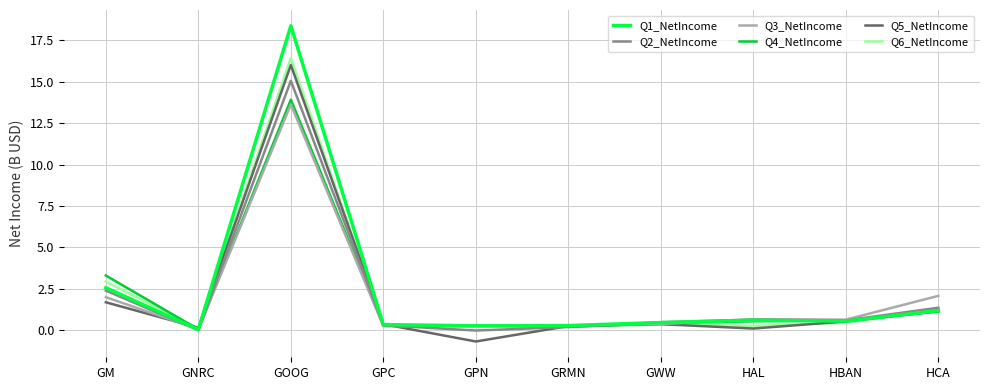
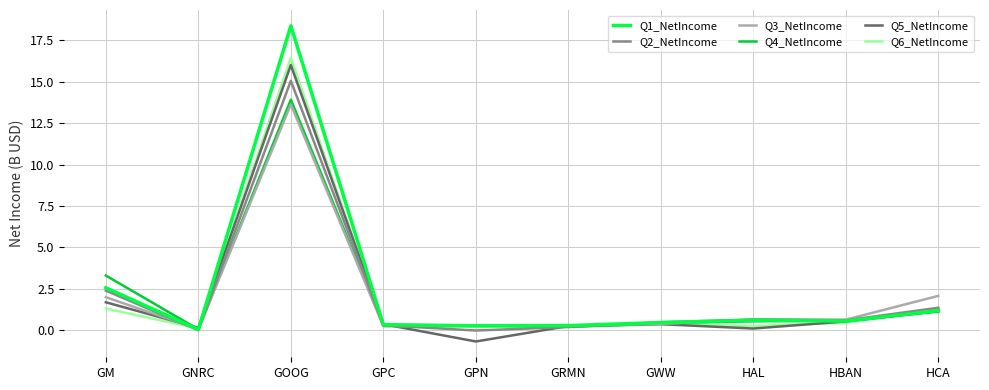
Q6_NetIncome, GM: 2.9 -> 1.3
